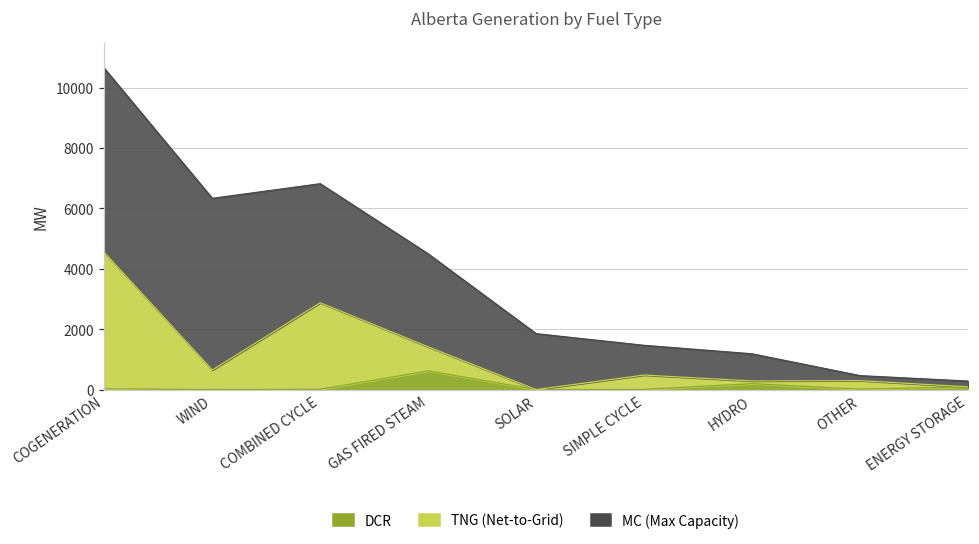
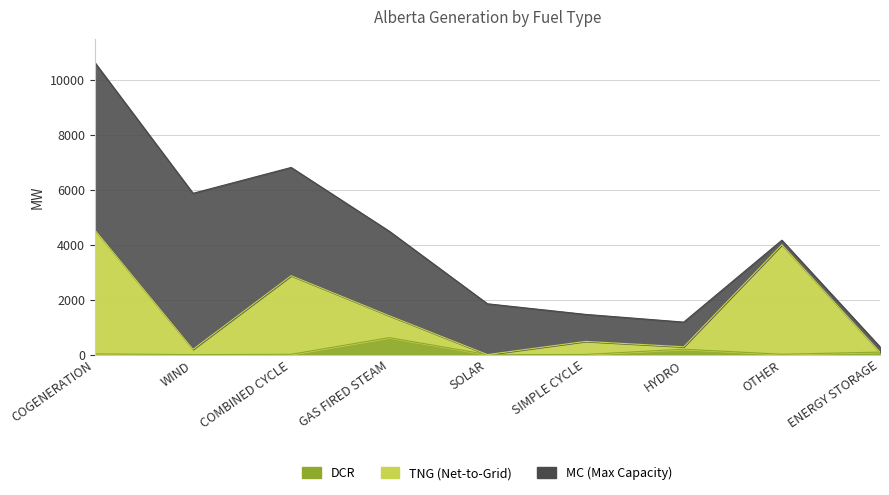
TNG (Net-to-Grid), WIND: 600 -> 200
TNG (Net-to-Grid), OTHER: 300 -> 4000
